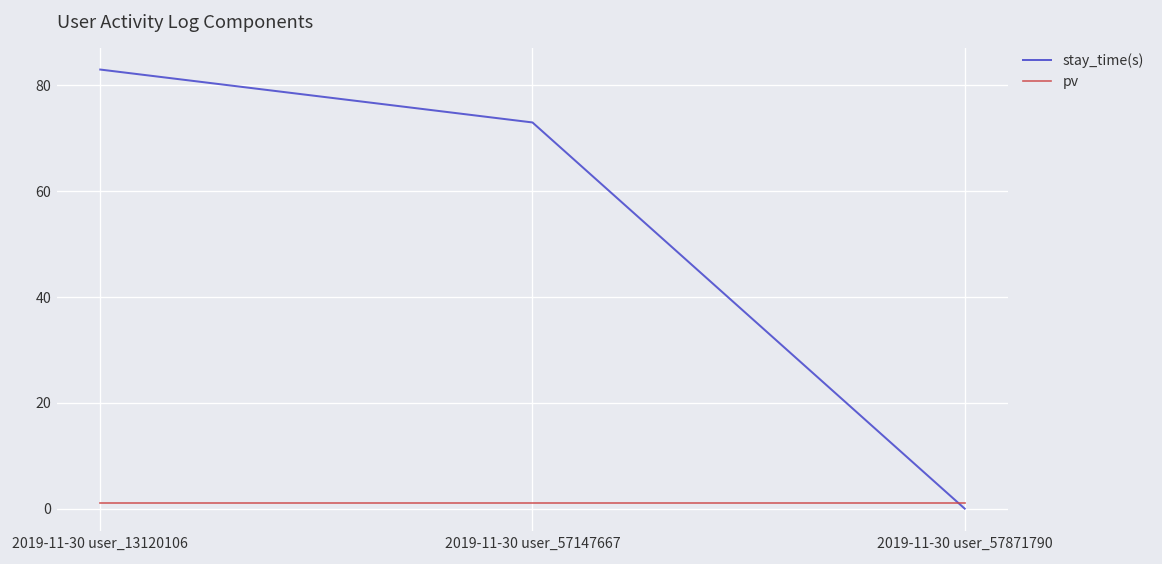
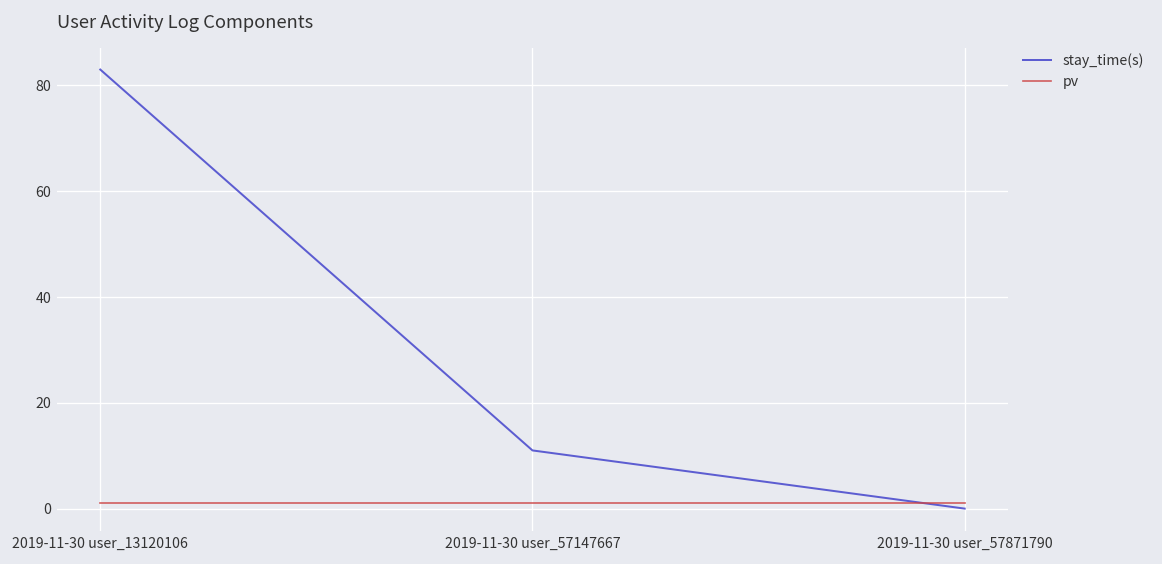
stay_time(s), 2019-11-30 user_57147667: 73 -> 11
